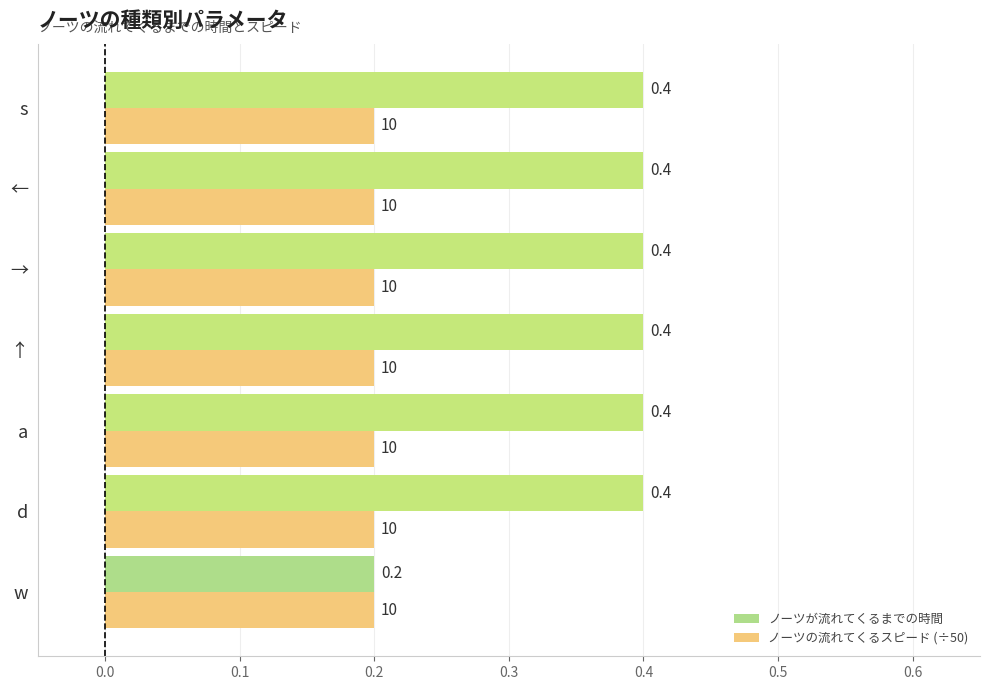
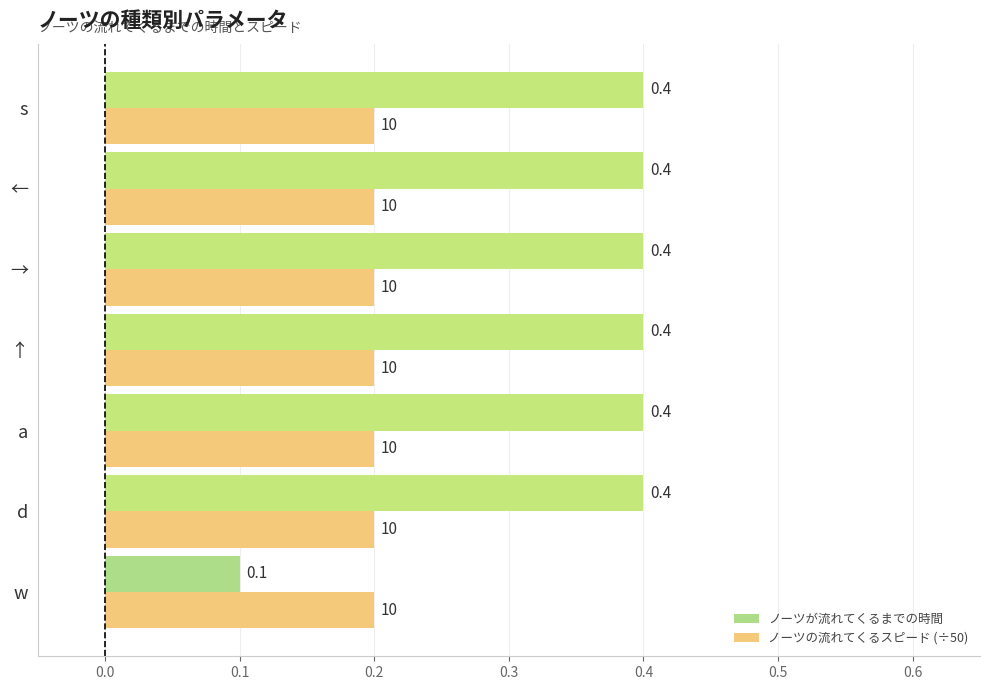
ノーツが流れてくるまでの時間, w: 0.2 -> 0.1
